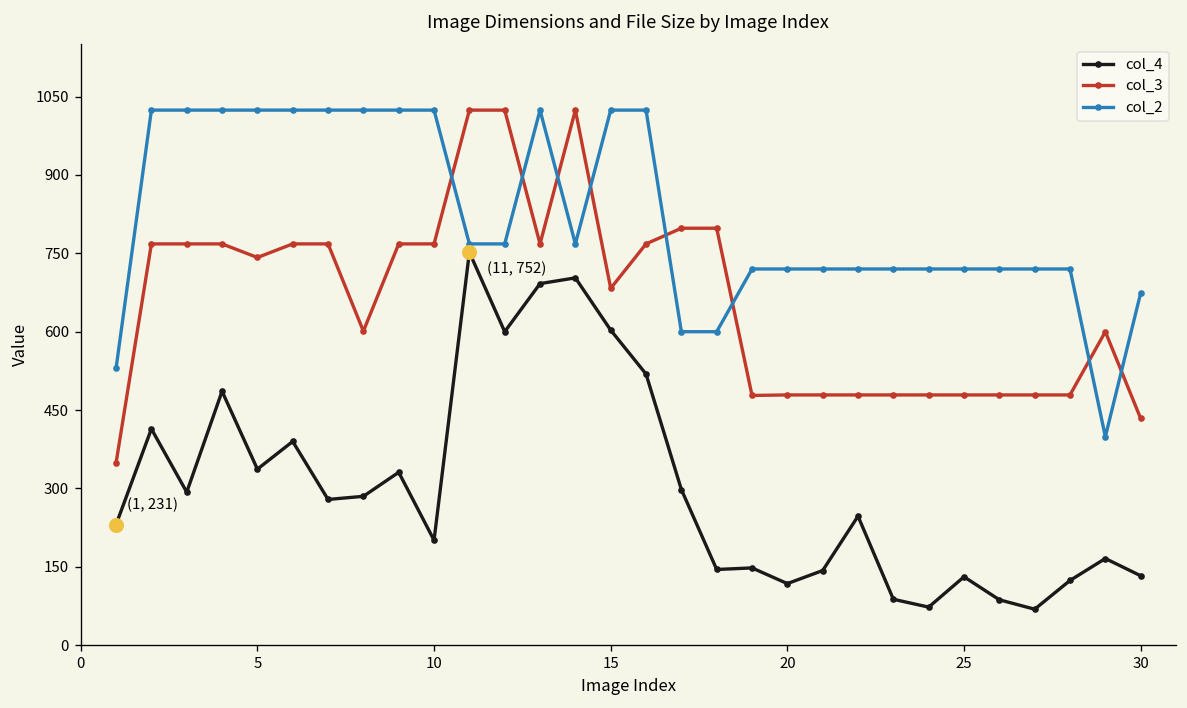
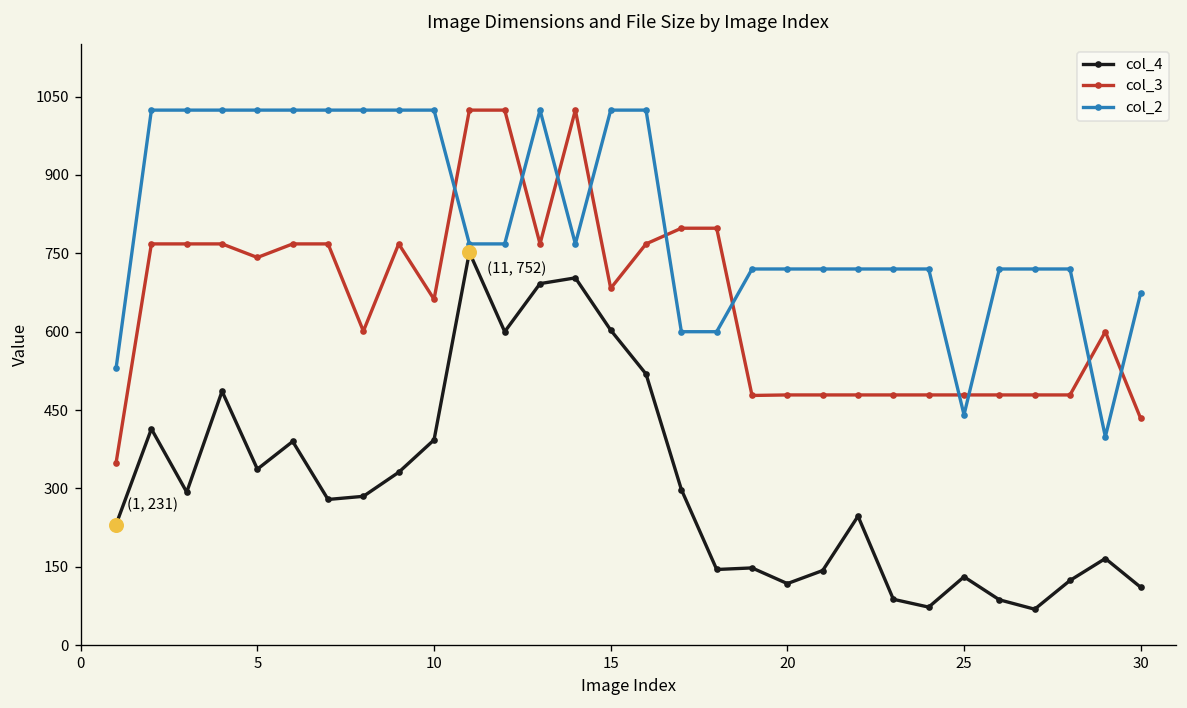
col_4, 10: 200 -> 390
col_3, 10: 770 -> 660
col_2, 25: 720 -> 440
col_4, 30: 130 -> 110
